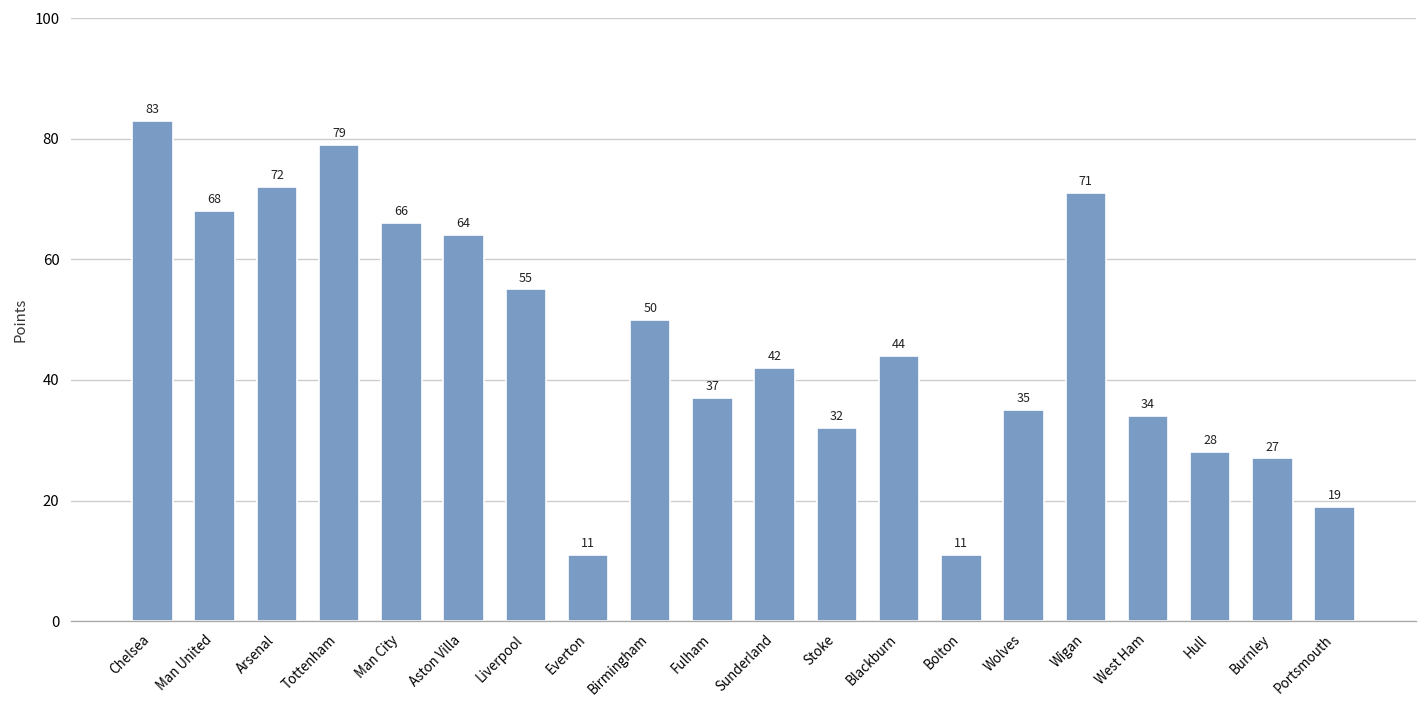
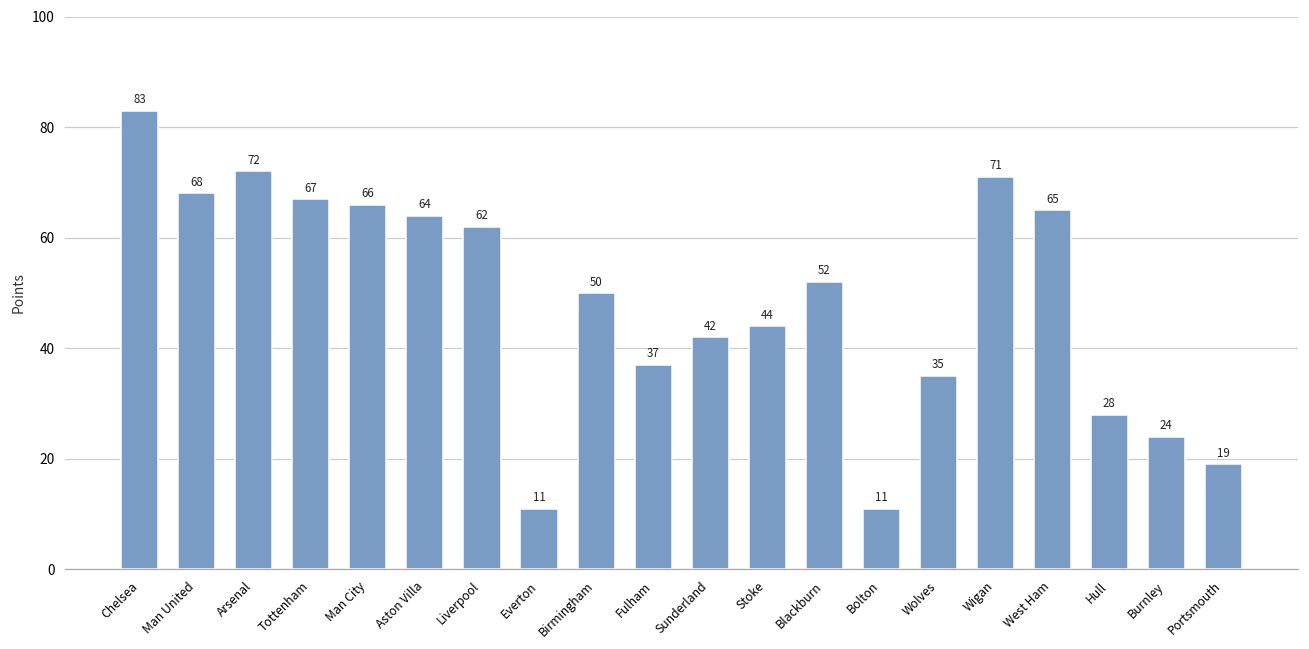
Tottenham: 79 -> 67
Liverpool: 55 -> 62
Stoke: 32 -> 44
Blackburn: 44 -> 52
West Ham: 34 -> 65
Burnley: 27 -> 24
